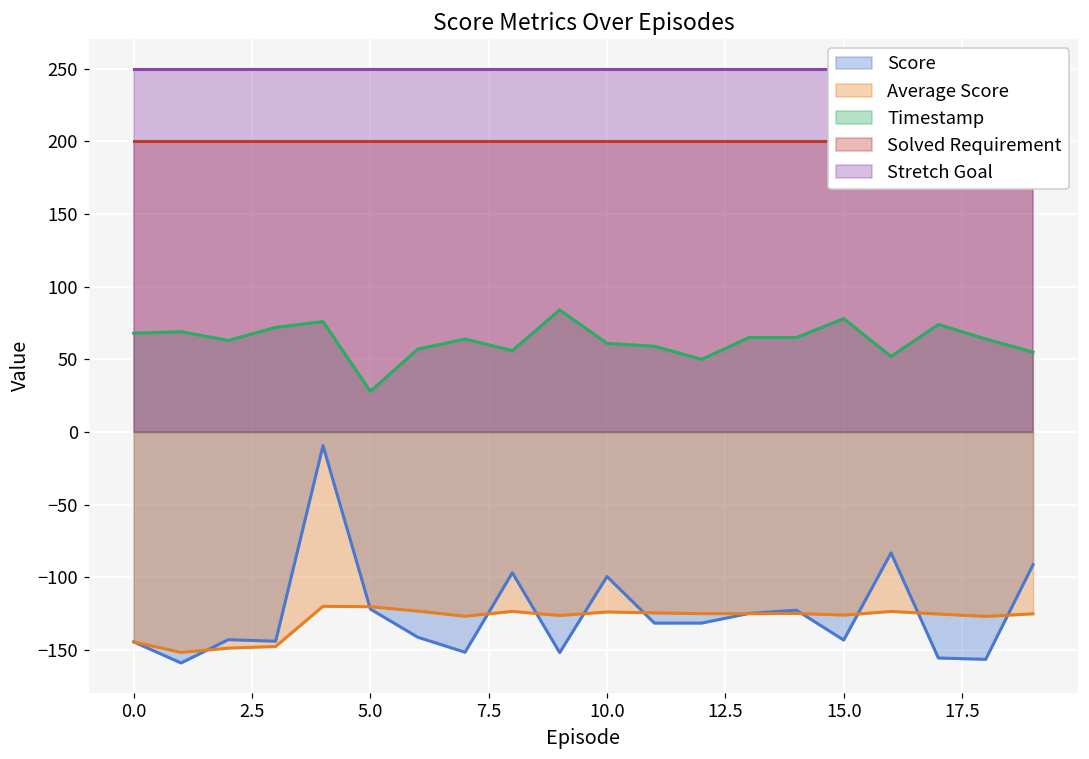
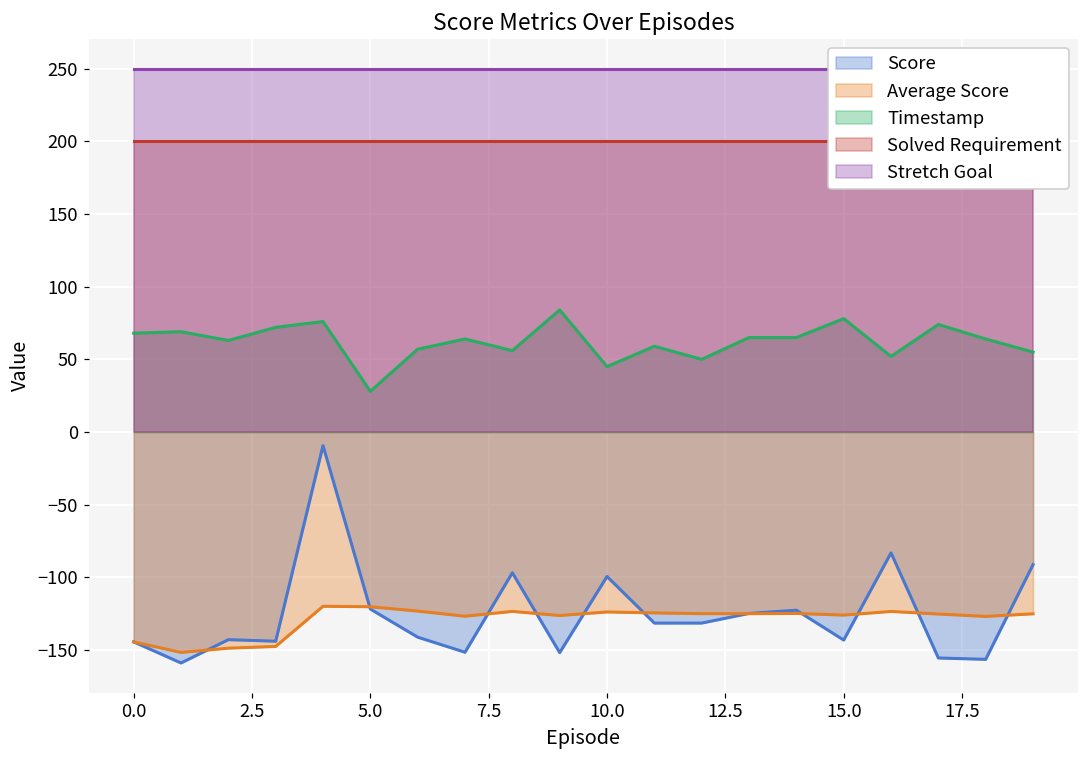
Timestamp, 10.0: 61 -> 45
